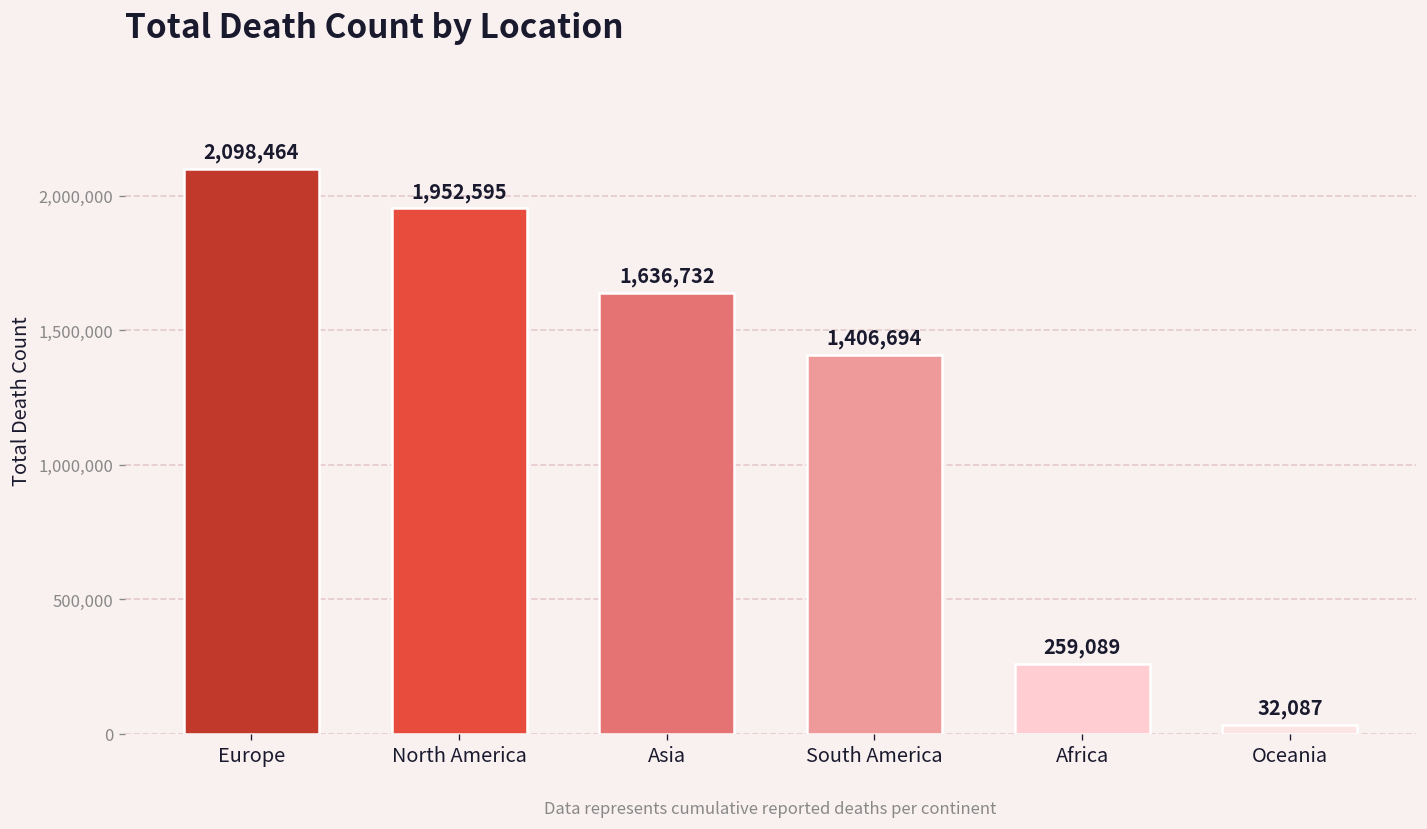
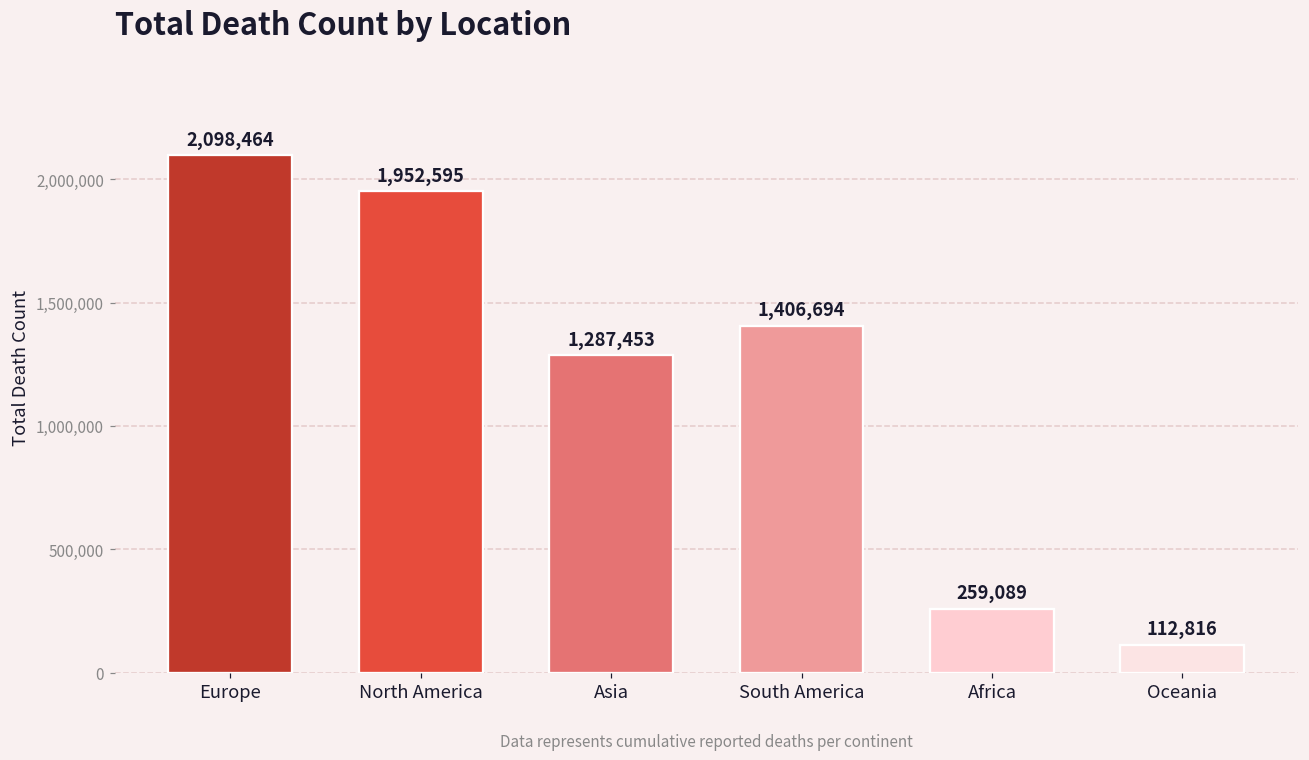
Asia: 1,636,732 -> 1,287,453
Oceania: 32,087 -> 112,816
